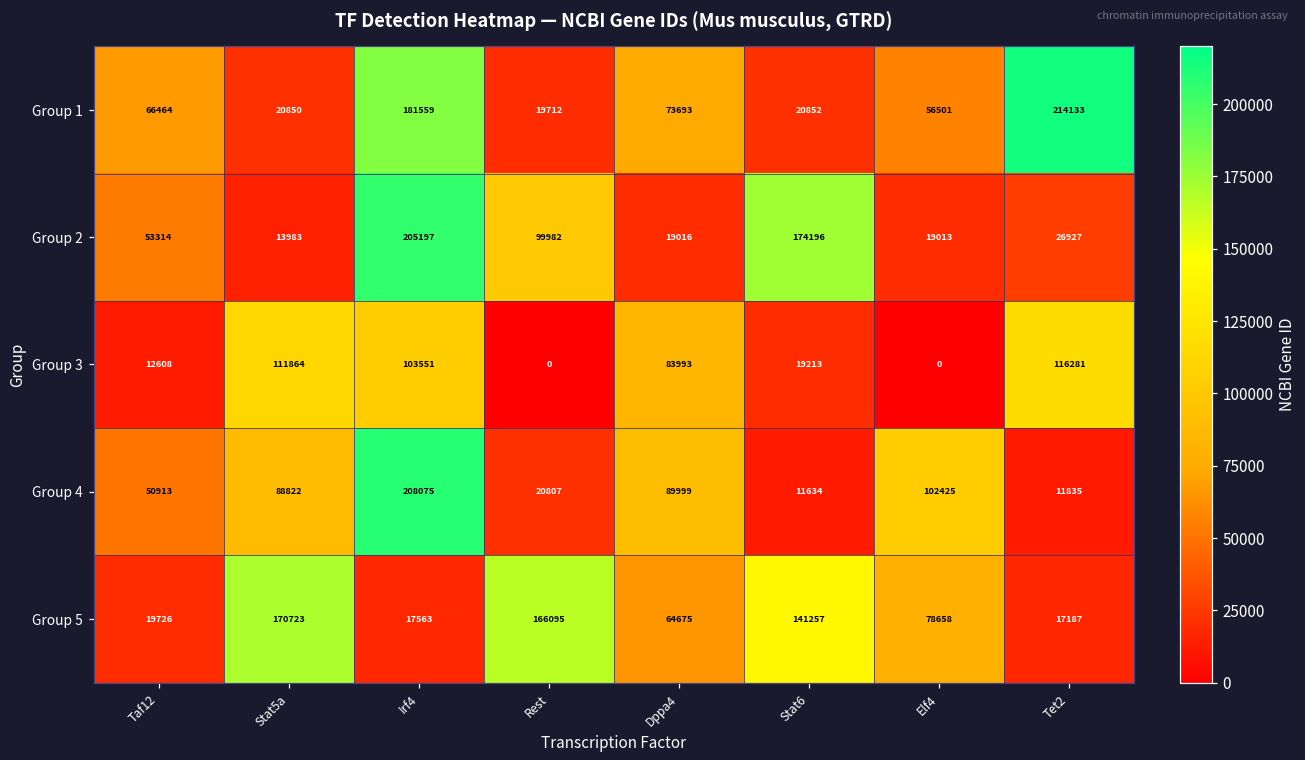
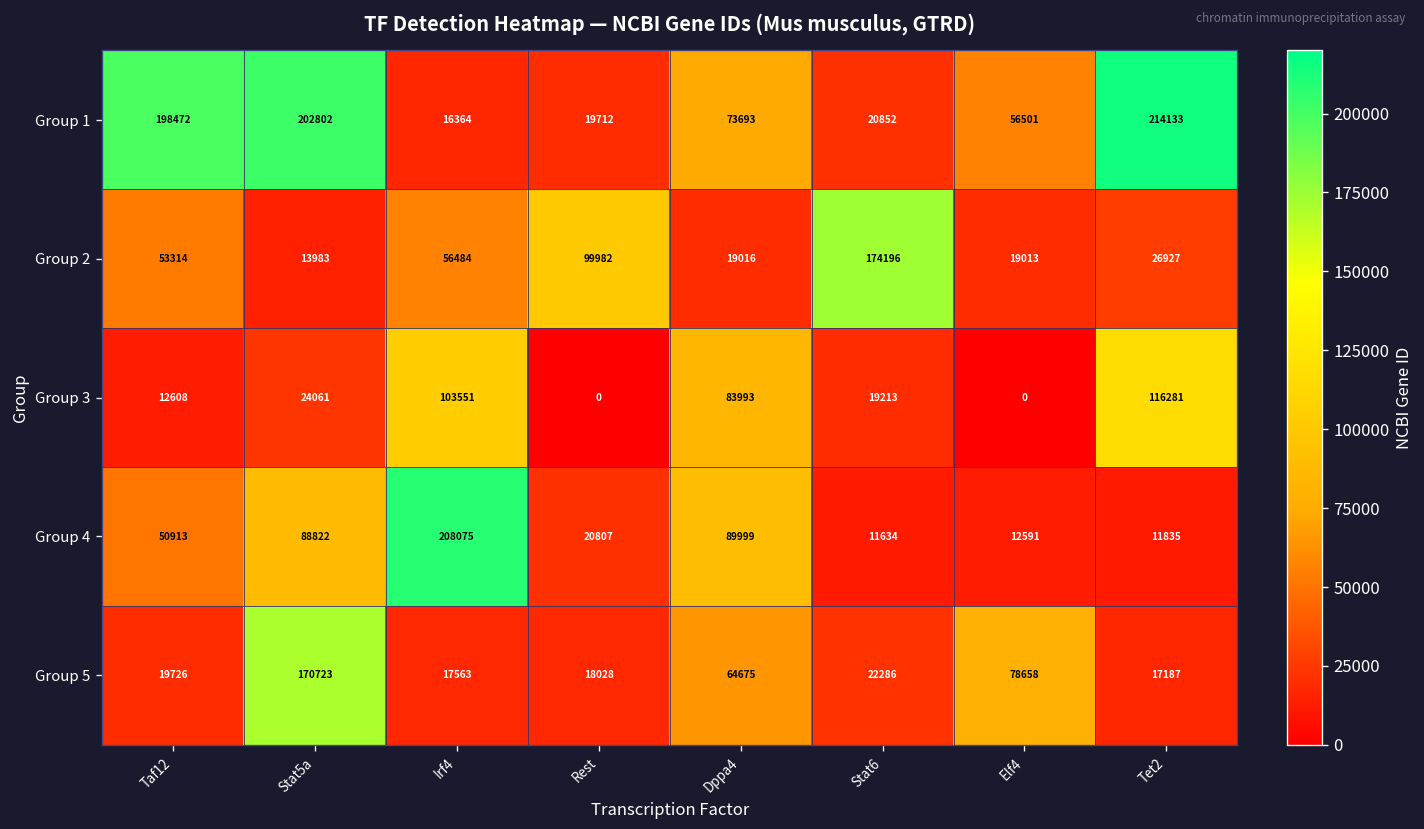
Group 1, Taf12: 66464 -> 198472
Group 1, Stat5a: 20850 -> 202802
Group 1, Irf4: 181559 -> 16364
Group 2, Irf4: 205197 -> 56484
Group 3, Stat5a: 111864 -> 24061
Group 4, Elf4: 102425 -> 12591
Group 5, Rest: 166095 -> 18028
Group 5, Stat6: 141257 -> 22286
